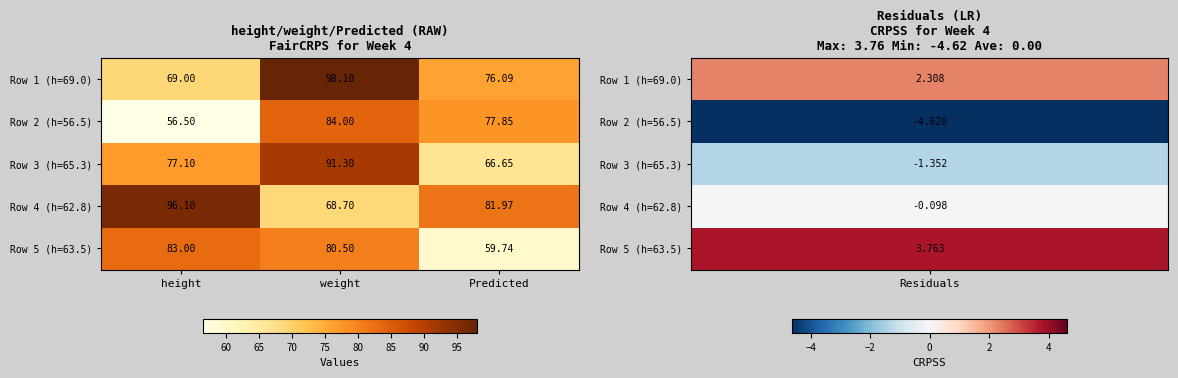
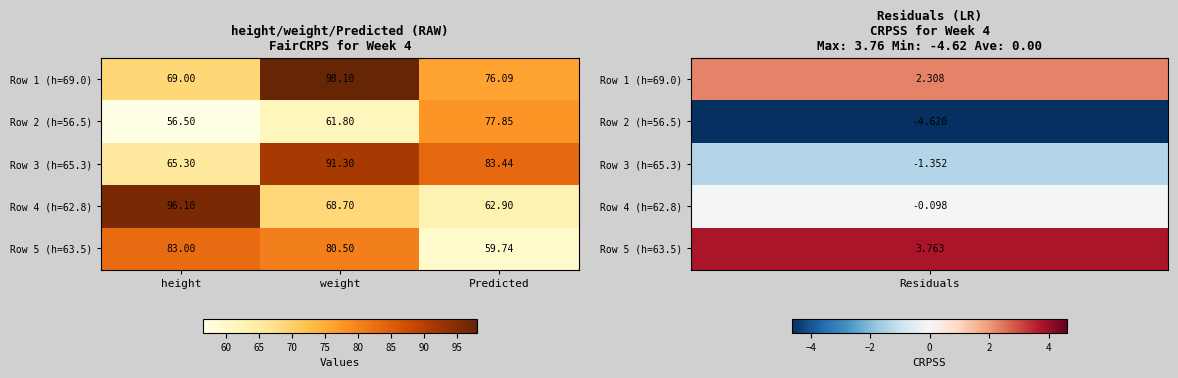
height/weight/Predicted (RAW) FairCRPS for Week 4, Row 2 (h=56.5), weight: 84.00 -> 61.80
height/weight/Predicted (RAW) FairCRPS for Week 4, Row 3 (h=65.3), height: 77.10 -> 65.30
height/weight/Predicted (RAW) FairCRPS for Week 4, Row 3 (h=65.3), Predicted: 66.65 -> 83.44
height/weight/Predicted (RAW) FairCRPS for Week 4, Row 4 (h=62.8), Predicted: 81.97 -> 62.90
